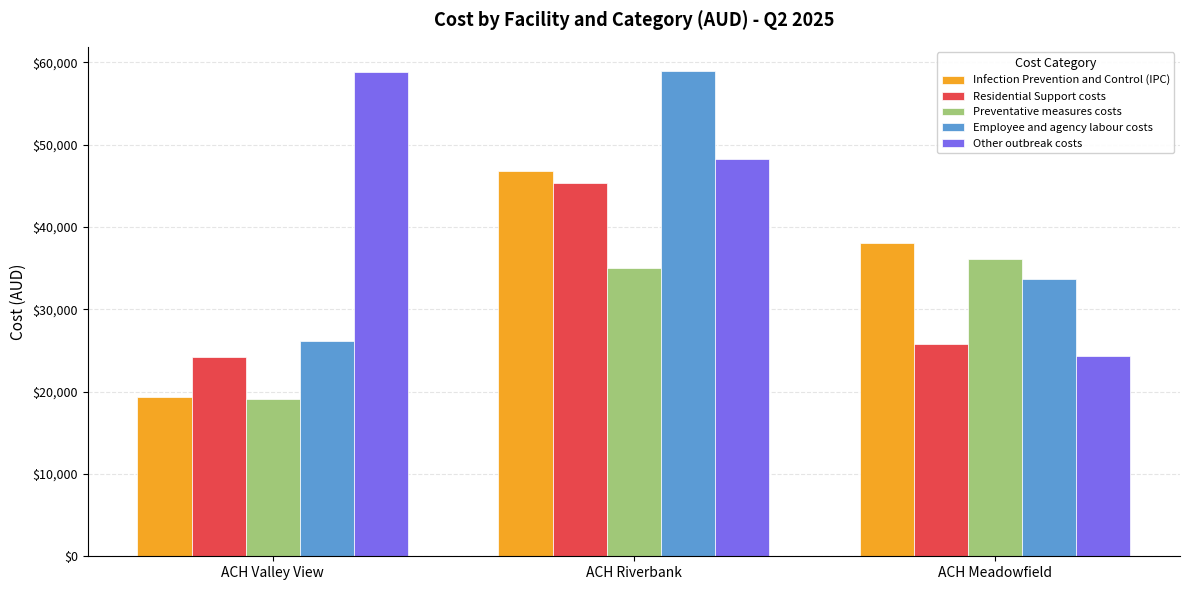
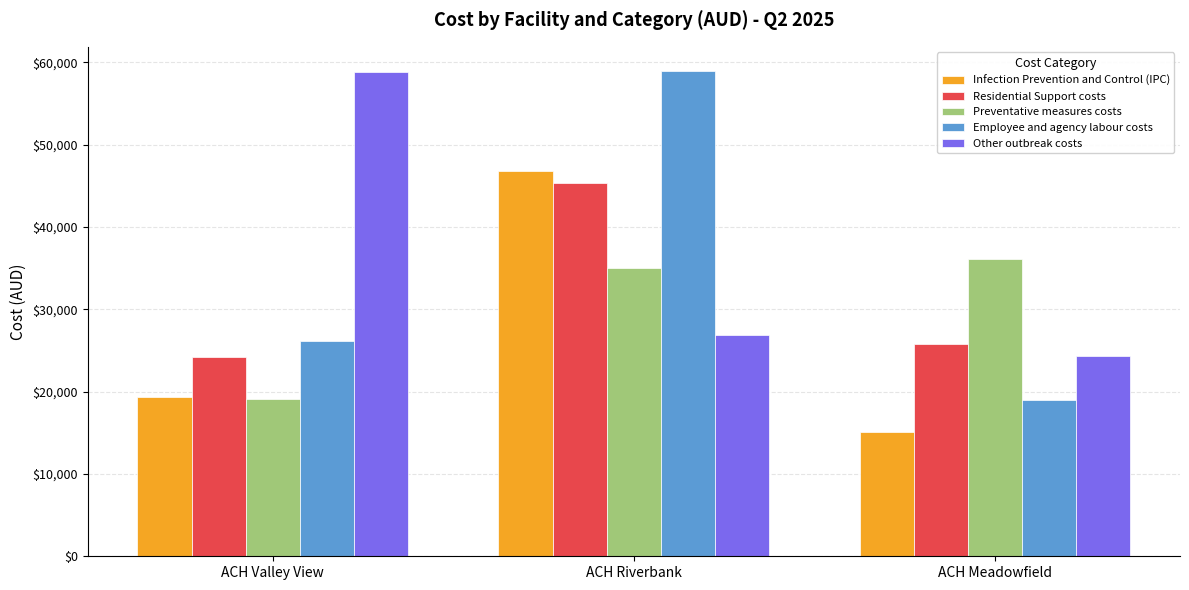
Other outbreak costs, ACH Riverbank: $48,000 -> $27,000
Infection Prevention and Control (IPC), ACH Meadowfield: $38,000 -> $15,000
Employee and agency labour costs, ACH Meadowfield: $34,000 -> $19,000
